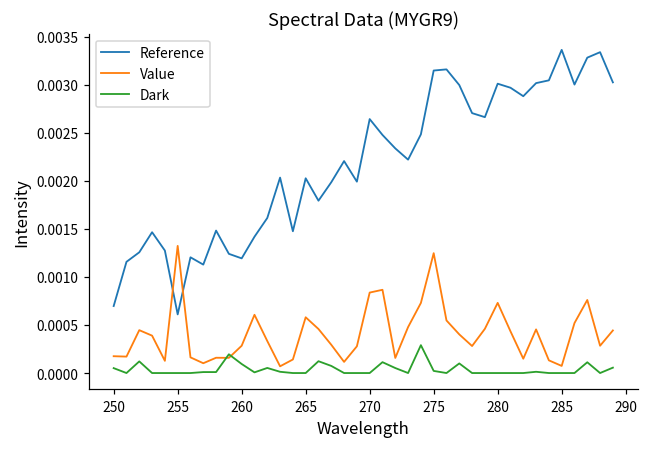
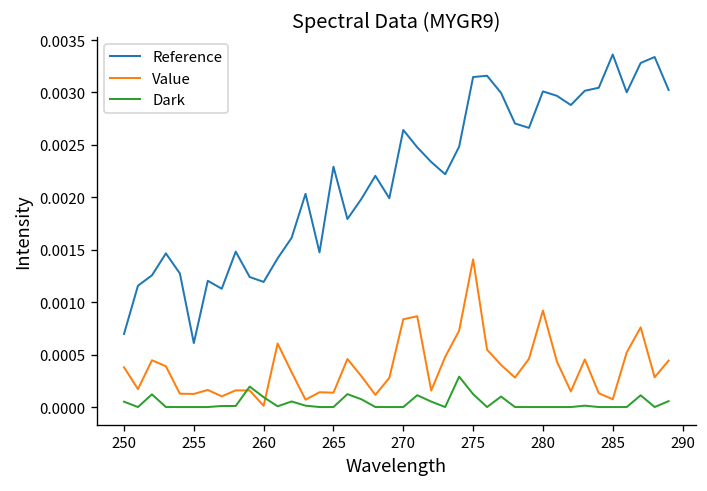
Value, 250: 0.0002 -> 0.0004
Value, 255: 0.0013 -> 0.0001
Value, 260: 0.0003 -> 0.0000
Reference, 265: 0.0020 -> 0.0023
Value, 265: 0.0006 -> 0.0001
Value, 275: 0.0012 -> 0.0014
Dark, 275: 0.0000 -> 0.0001
Value, 280: 0.0007 -> 0.0009
